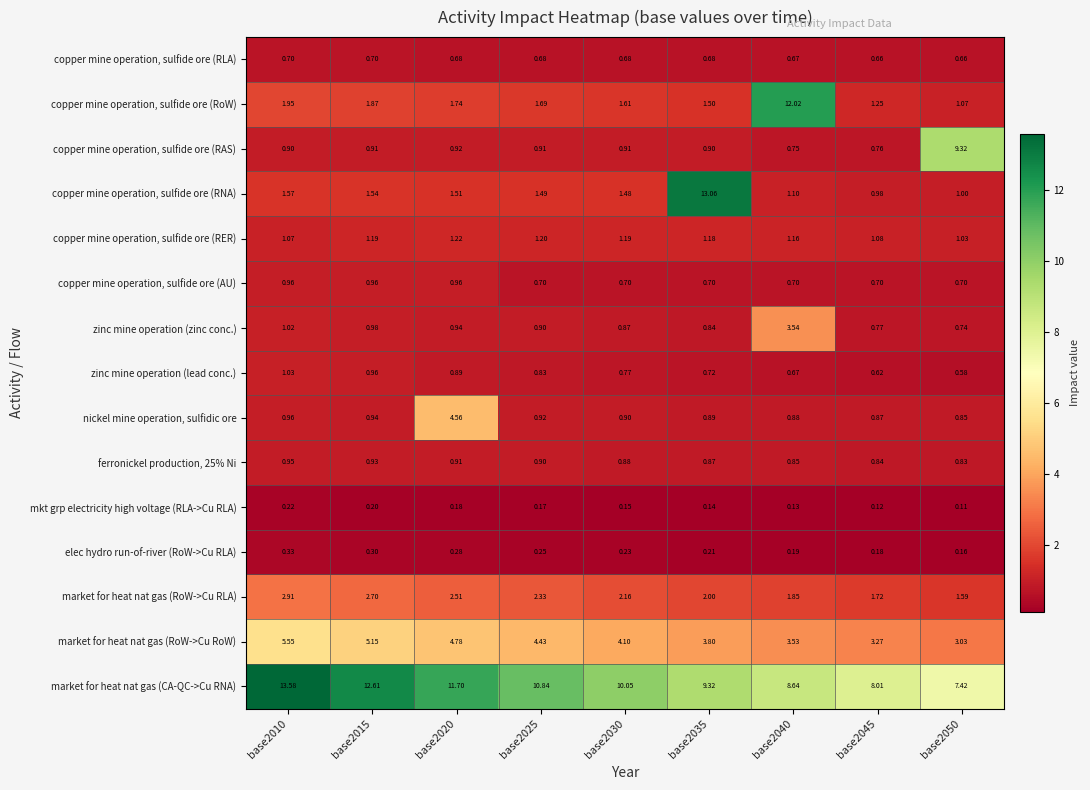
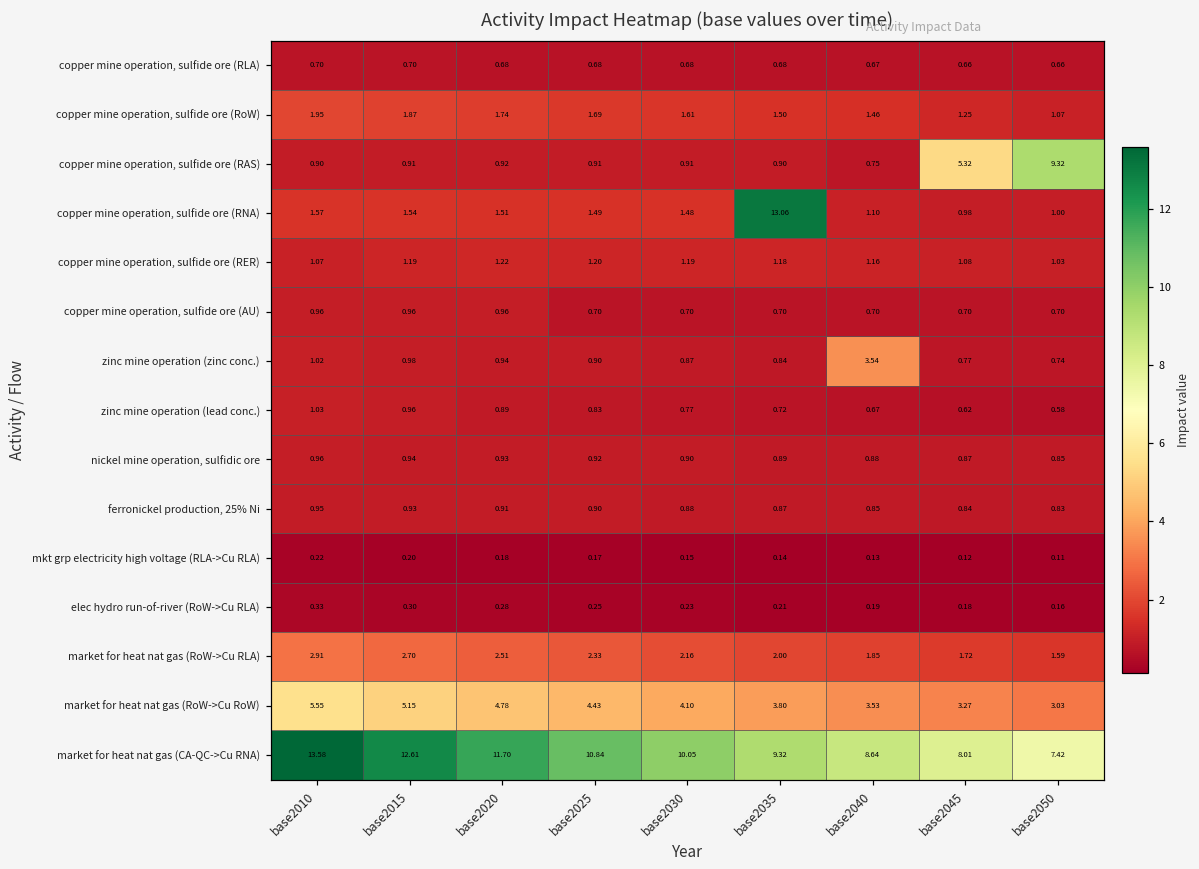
copper mine operation, sulfide ore (RoW), base2040: 12.02 -> 1.46
copper mine operation, sulfide ore (RAS), base2045: 0.76 -> 5.32
nickel mine operation, sulfidic ore, base2020: 4.56 -> 0.93
